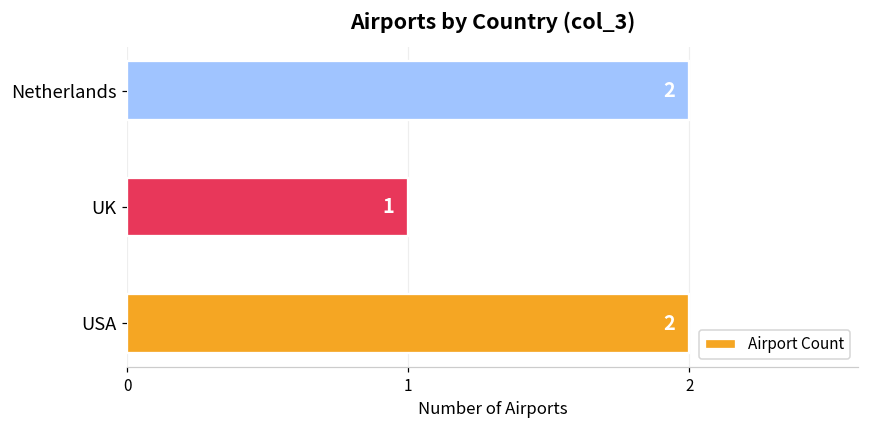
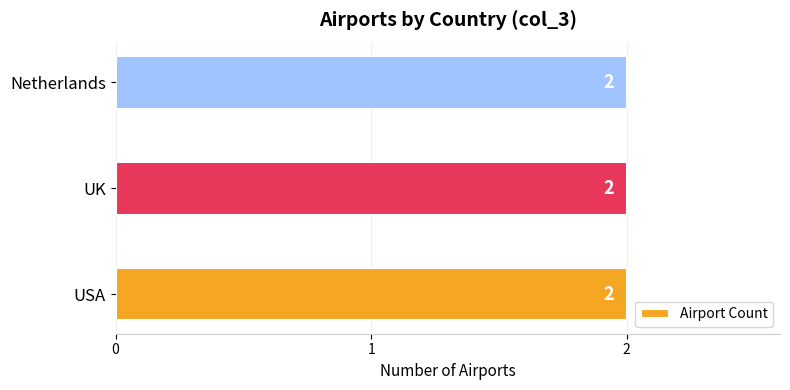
UK: 1 -> 2
